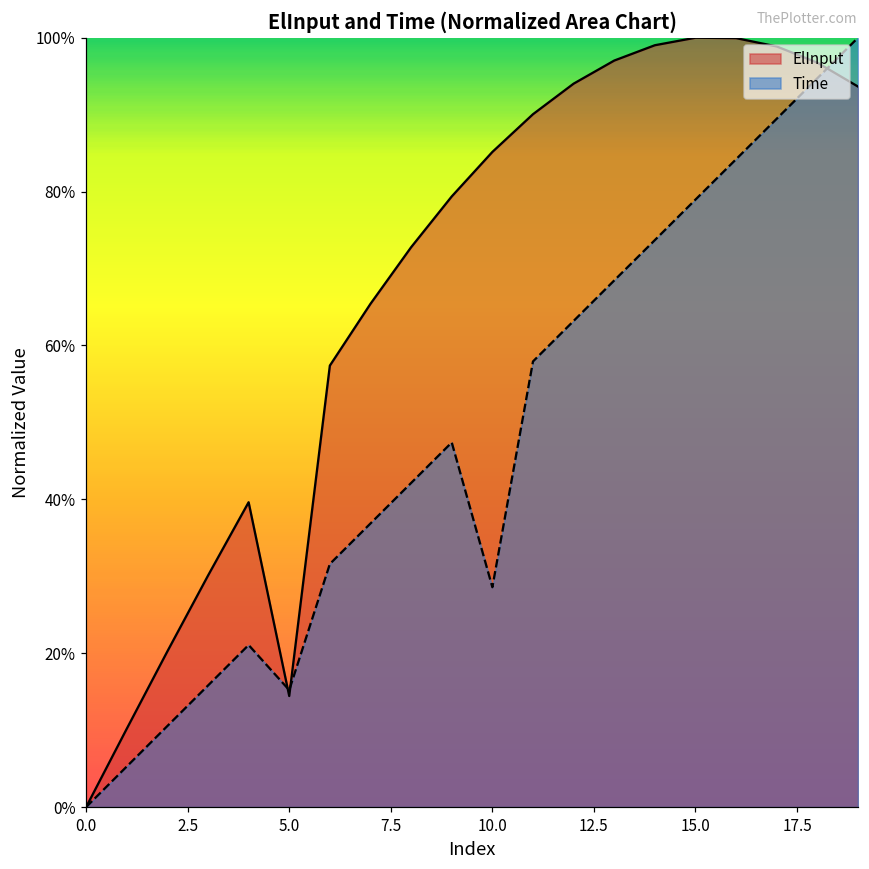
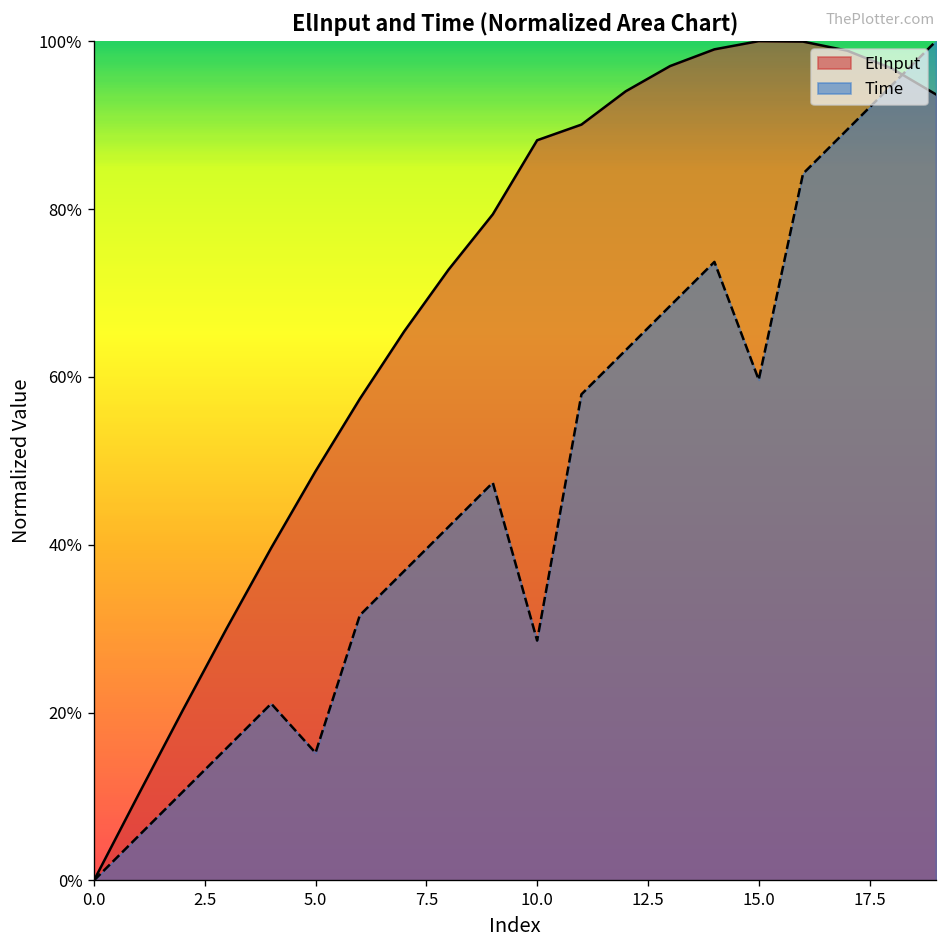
ElInput, 5.0: 14% -> 49%
ElInput, 10.0: 85% -> 88%
Time, 15.0: 79% -> 60%
